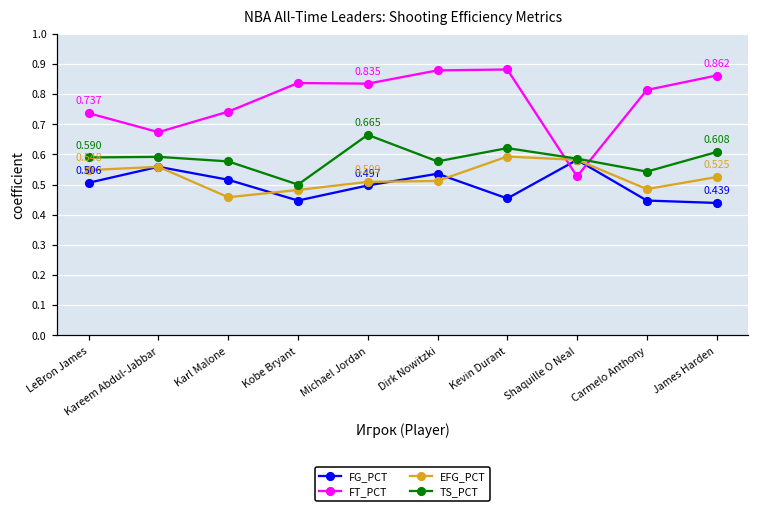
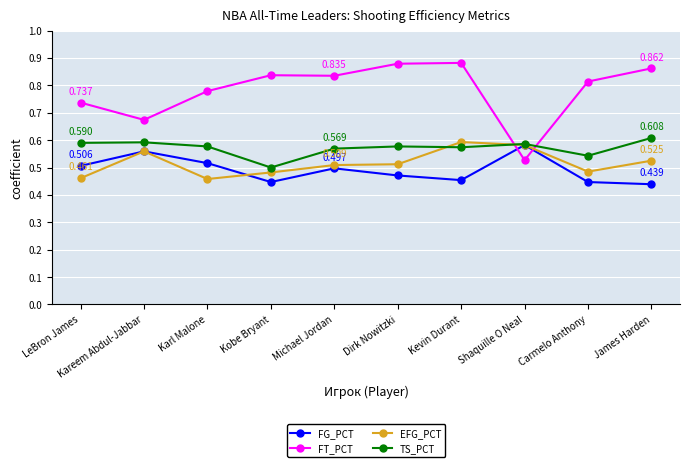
EFG_PCT, LeBron James: 0.548 -> 0.461
FT_PCT, Karl Malone: 0.74 -> 0.78
TS_PCT, Michael Jordan: 0.665 -> 0.569
FG_PCT, Dirk Nowitzki: 0.54 -> 0.47
TS_PCT, Kevin Durant: 0.62 -> 0.57
